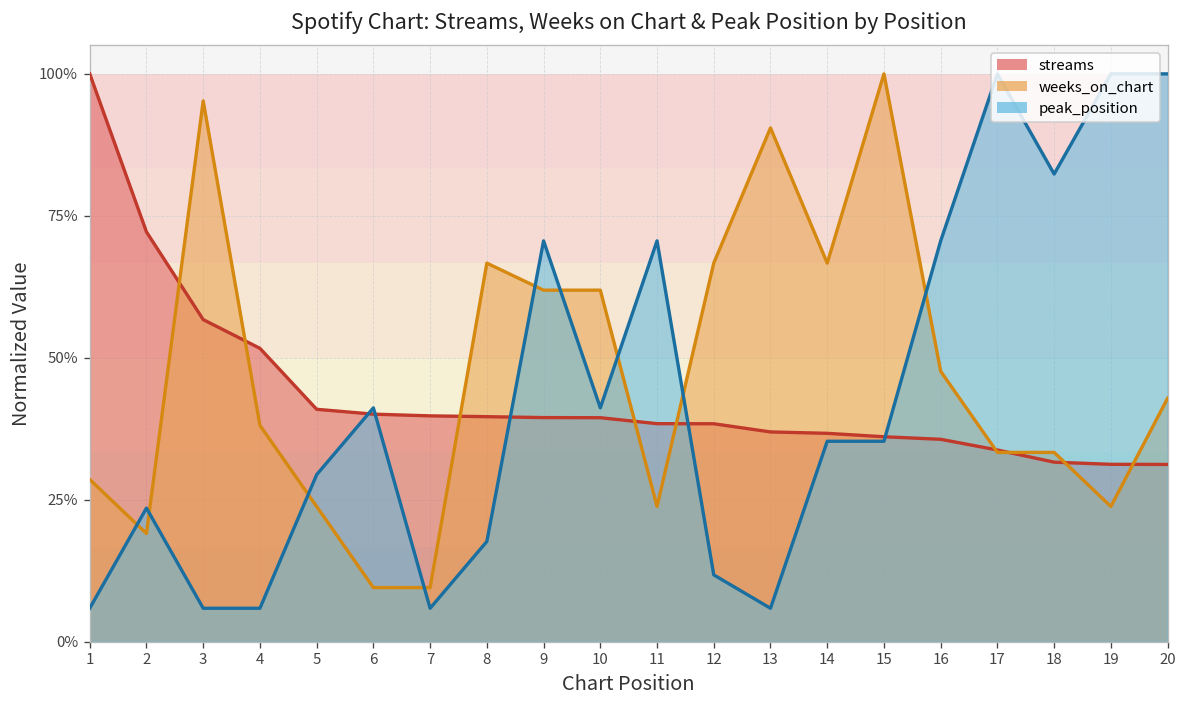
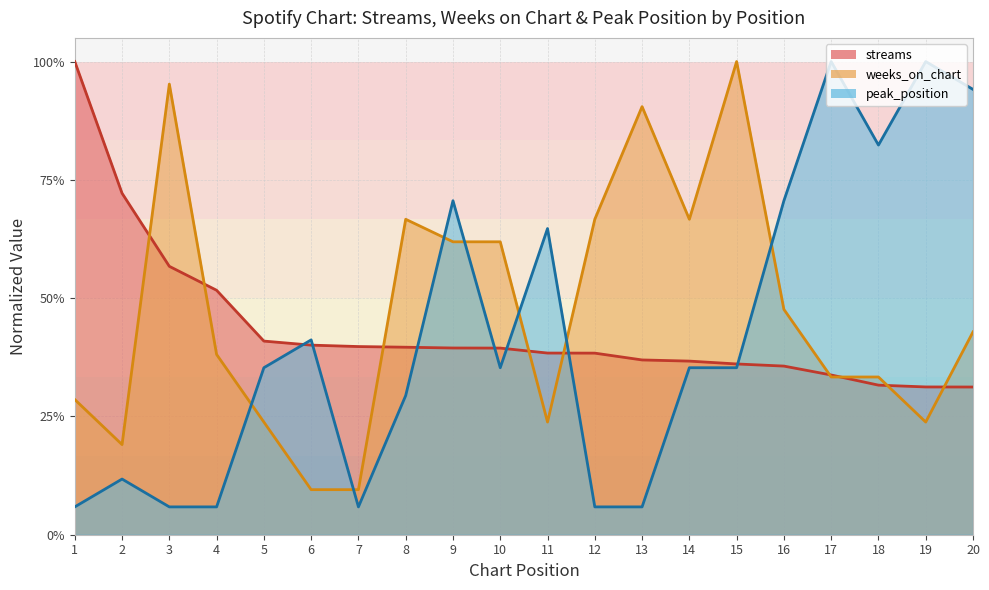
peak_position, 2: 24% -> 12%
peak_position, 5: 29% -> 35%
peak_position, 8: 18% -> 29%
peak_position, 10: 41% -> 35%
peak_position, 11: 71% -> 65%
peak_position, 12: 12% -> 6%
peak_position, 20: 100% -> 94%
